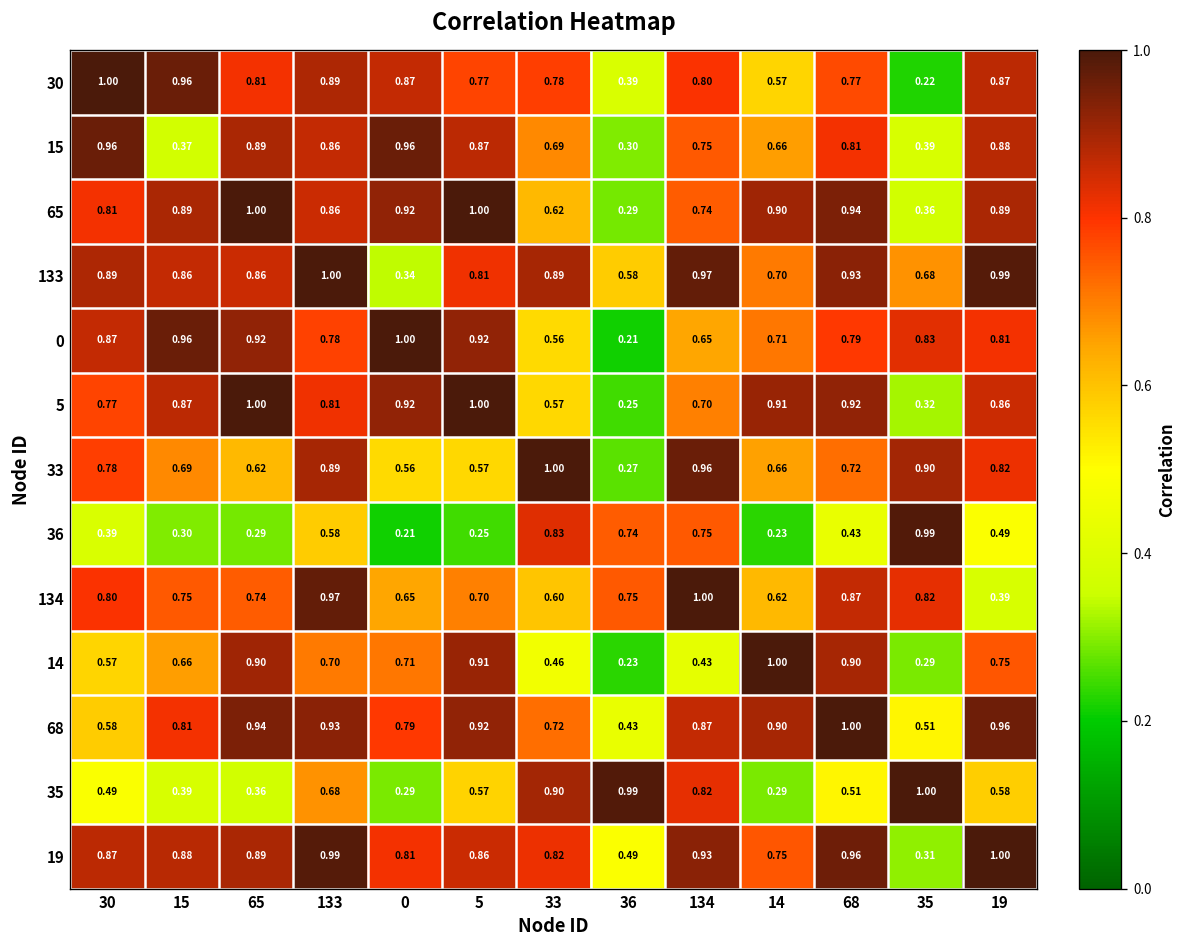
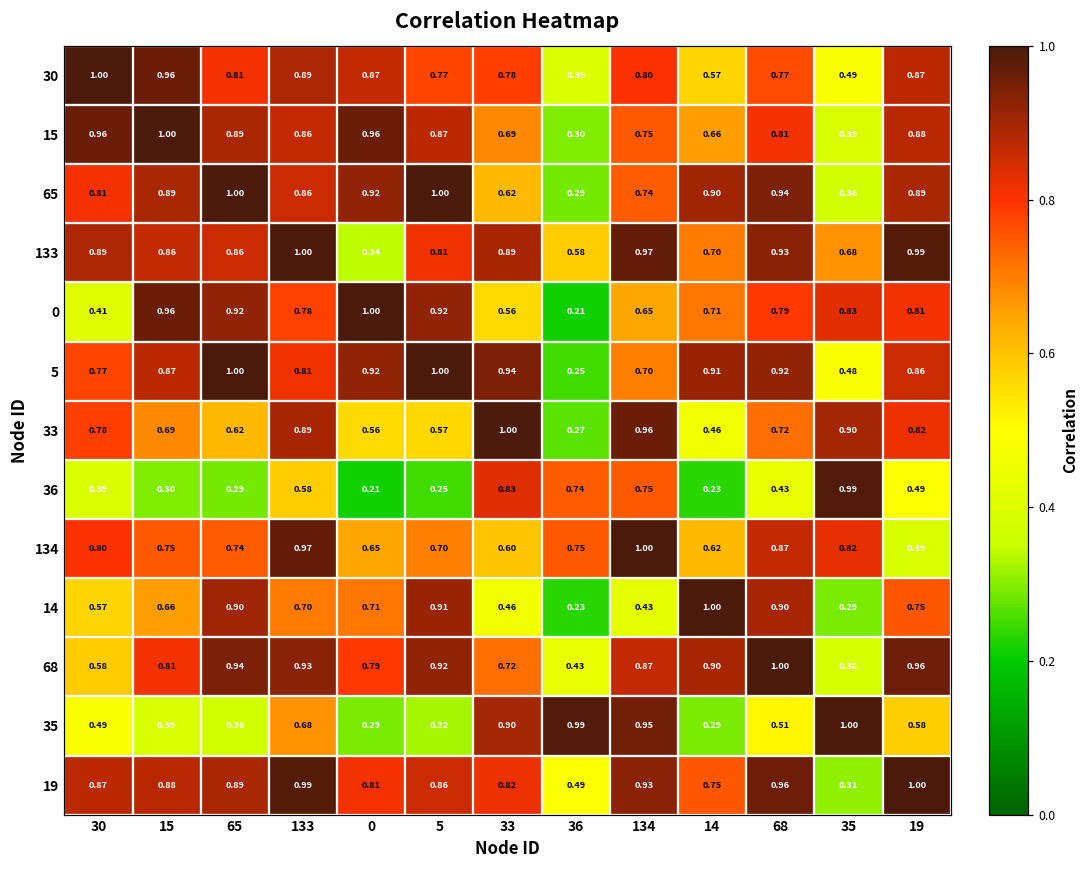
30, 35: 0.22 -> 0.49
15, 15: 0.37 -> 1.00
0, 30: 0.87 -> 0.41
5, 33: 0.57 -> 0.94
5, 35: 0.32 -> 0.48
33, 14: 0.66 -> 0.46
68, 35: 0.51 -> 0.38
35, 5: 0.57 -> 0.32
35, 134: 0.82 -> 0.95
